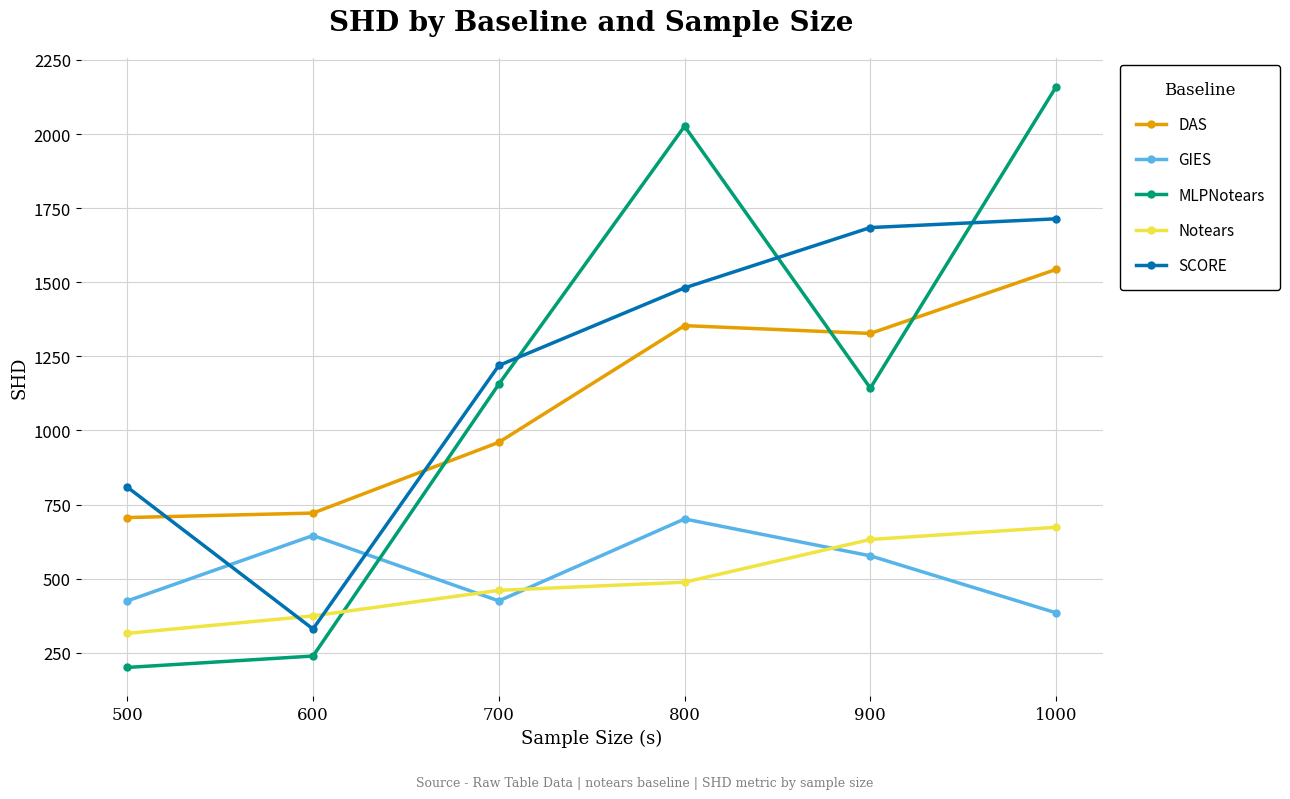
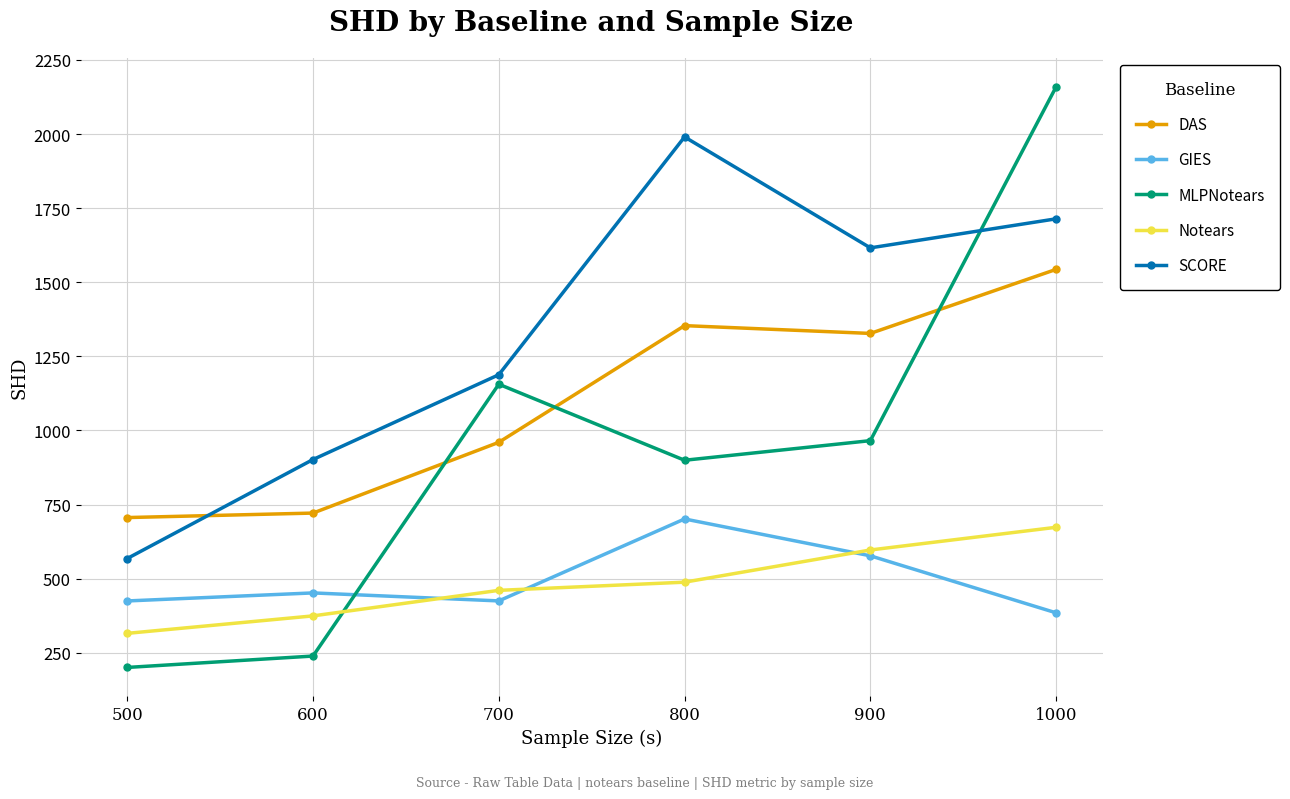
SCORE, 500: 810 -> 570
GIES, 600: 650 -> 450
SCORE, 600: 330 -> 900
SCORE, 700: 1220 -> 1190
MLPNotears, 800: 2030 -> 900
SCORE, 800: 1480 -> 1990
MLPNotears, 900: 1140 -> 970
Notears, 900: 630 -> 600
SCORE, 900: 1680 -> 1620
